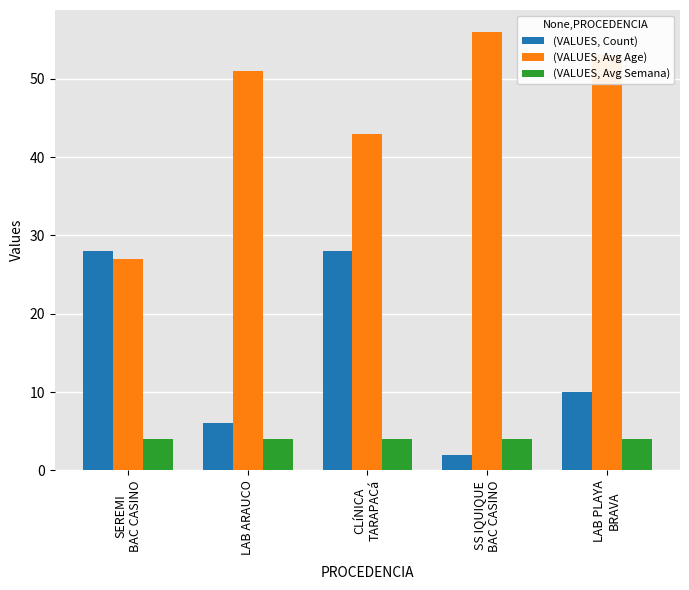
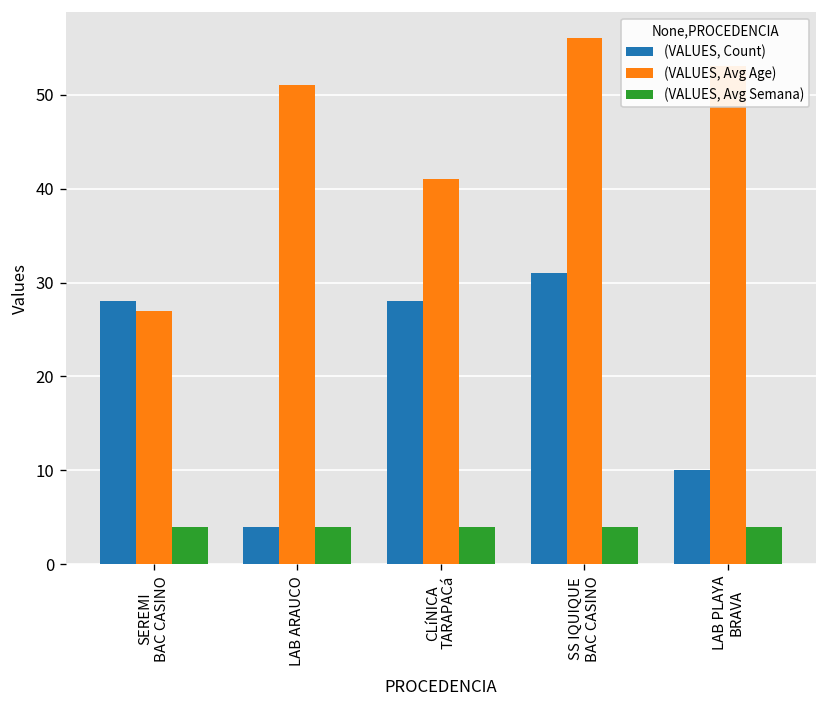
(VALUES, Count), LAB ARAUCO: 6 -> 4
(VALUES, Avg Age), CLíNICA TARAPACá: 43 -> 41
(VALUES, Count), SS IQUIQUE BAC CASINO: 2 -> 31
